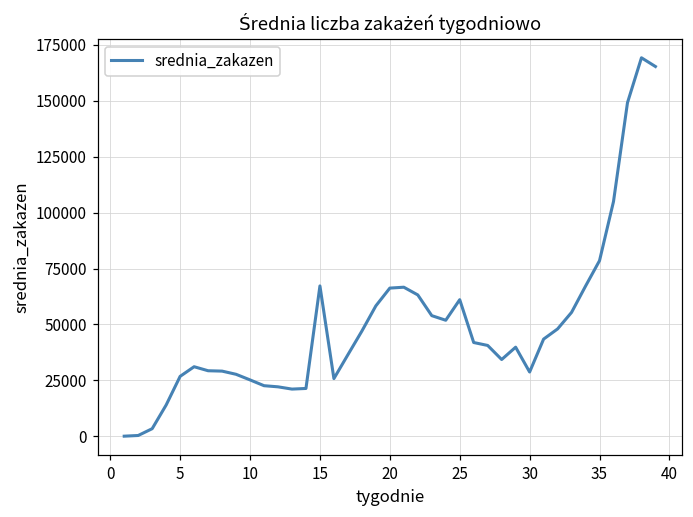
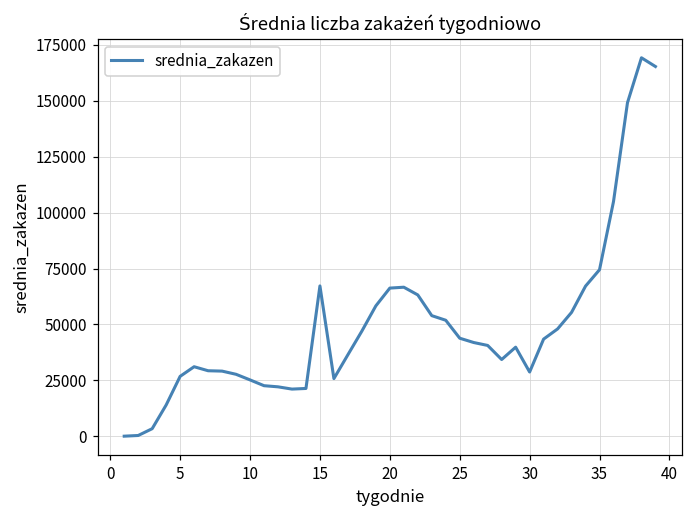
25: 61000 -> 44000
35: 79000 -> 74000
